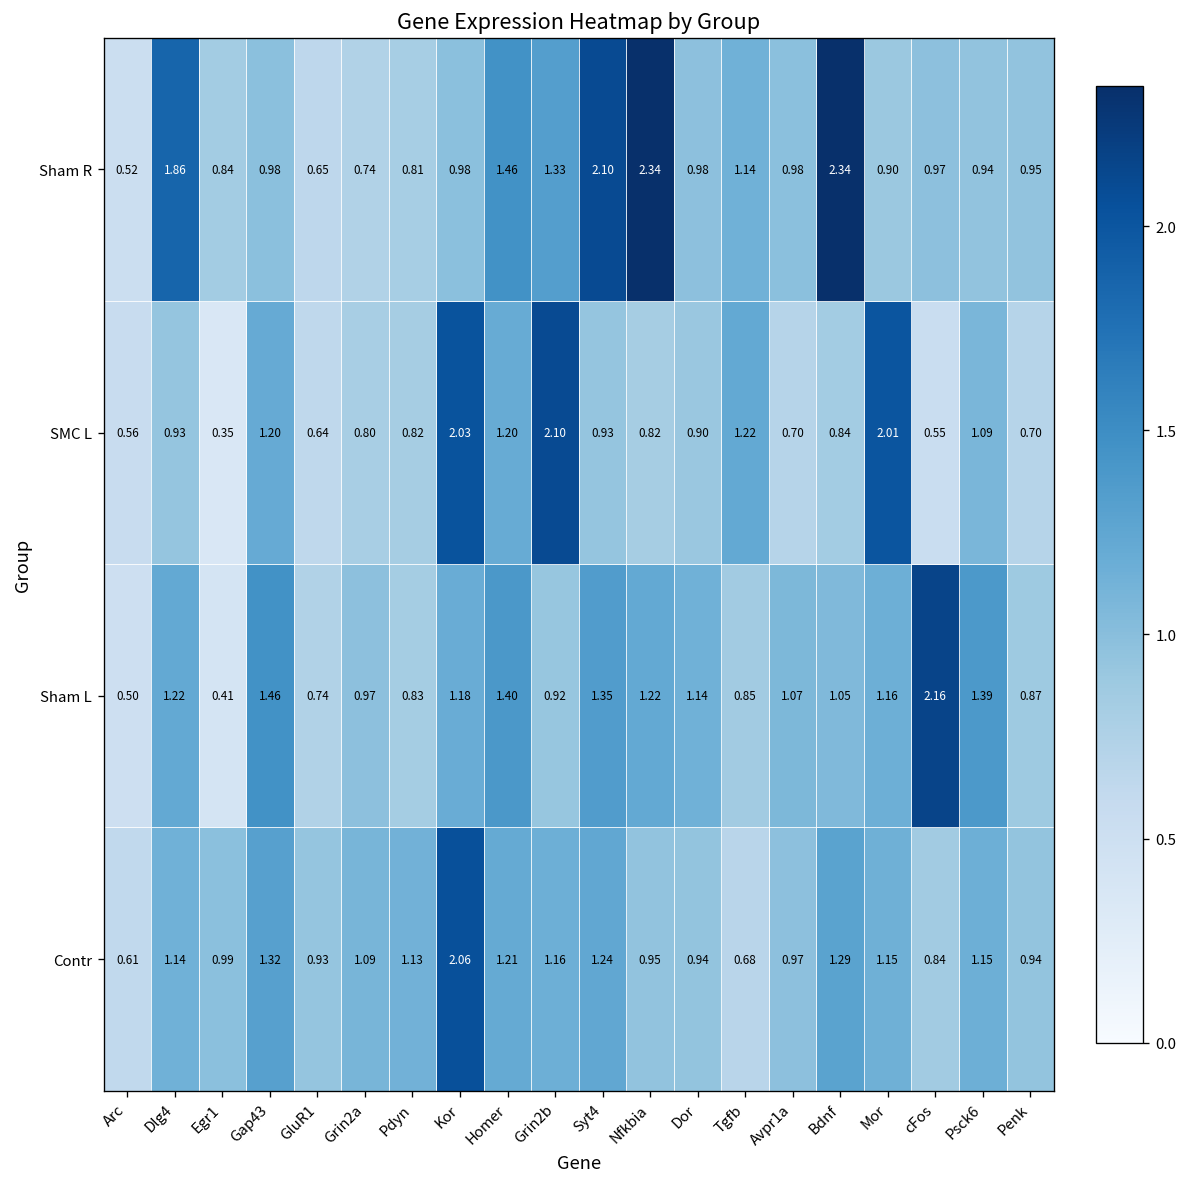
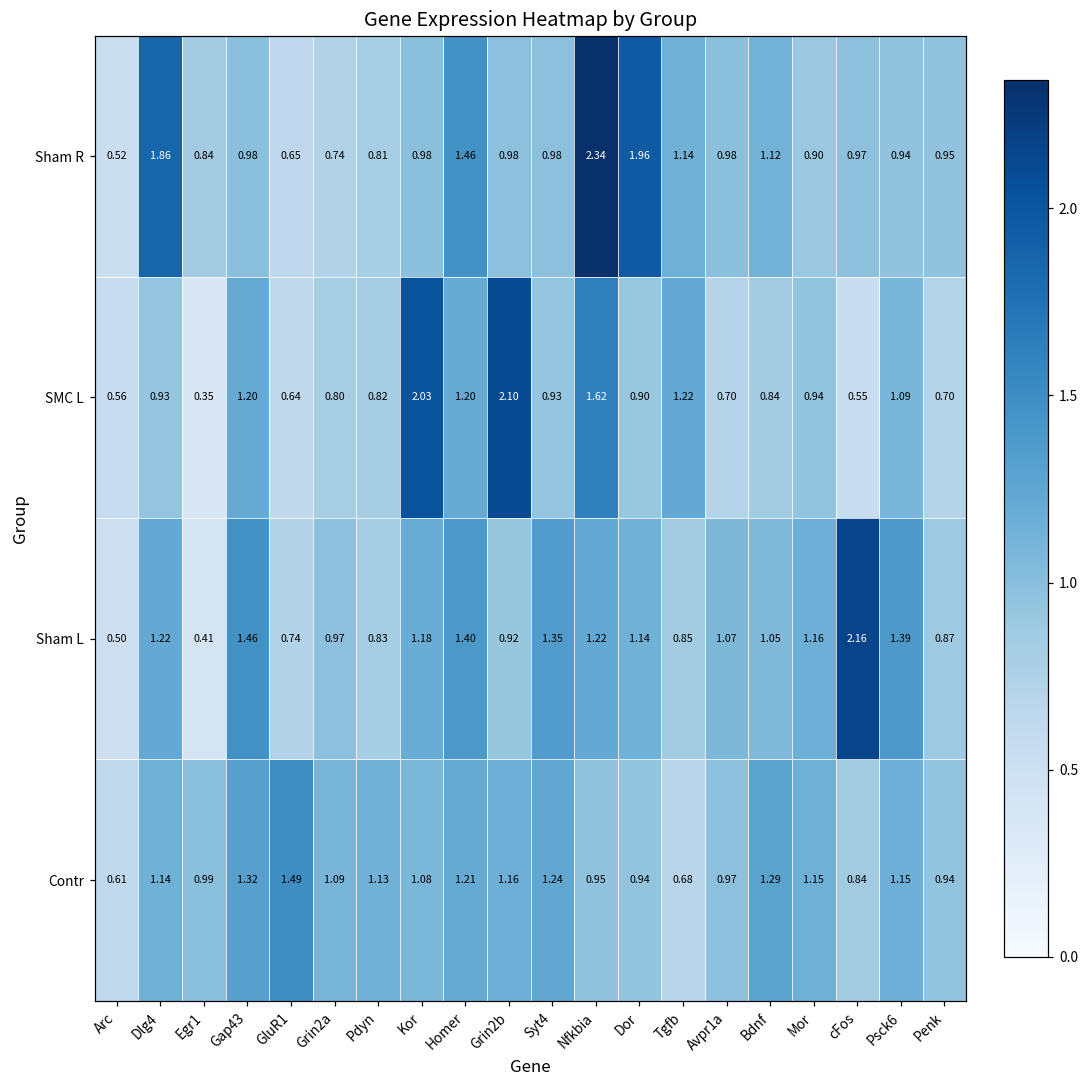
Sham R, Grin2b: 1.33 -> 0.98
Sham R, Syt4: 2.10 -> 0.98
Sham R, Dor: 0.98 -> 1.96
Sham R, Bdnf: 2.34 -> 1.12
SMC L, Nfkbia: 0.82 -> 1.62
SMC L, Mor: 2.01 -> 0.94
Contr, GluR1: 0.93 -> 1.49
Contr, Kor: 2.06 -> 1.08
